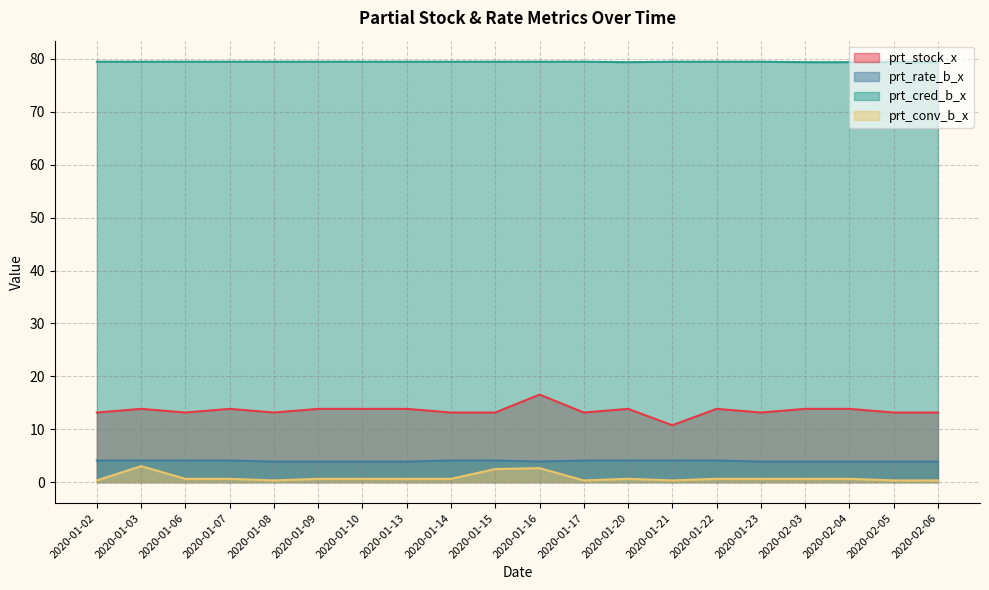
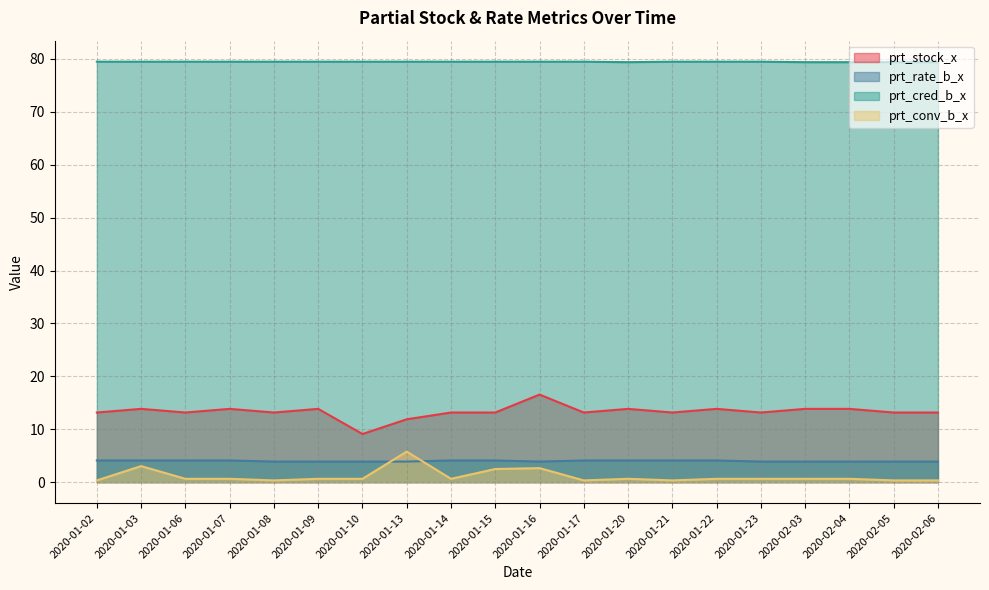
prt_stock_x, 2020-01-10: 14 -> 9
prt_stock_x, 2020-01-13: 14 -> 12
prt_conv_b_x, 2020-01-13: 1 -> 6
prt_stock_x, 2020-01-21: 11 -> 13
